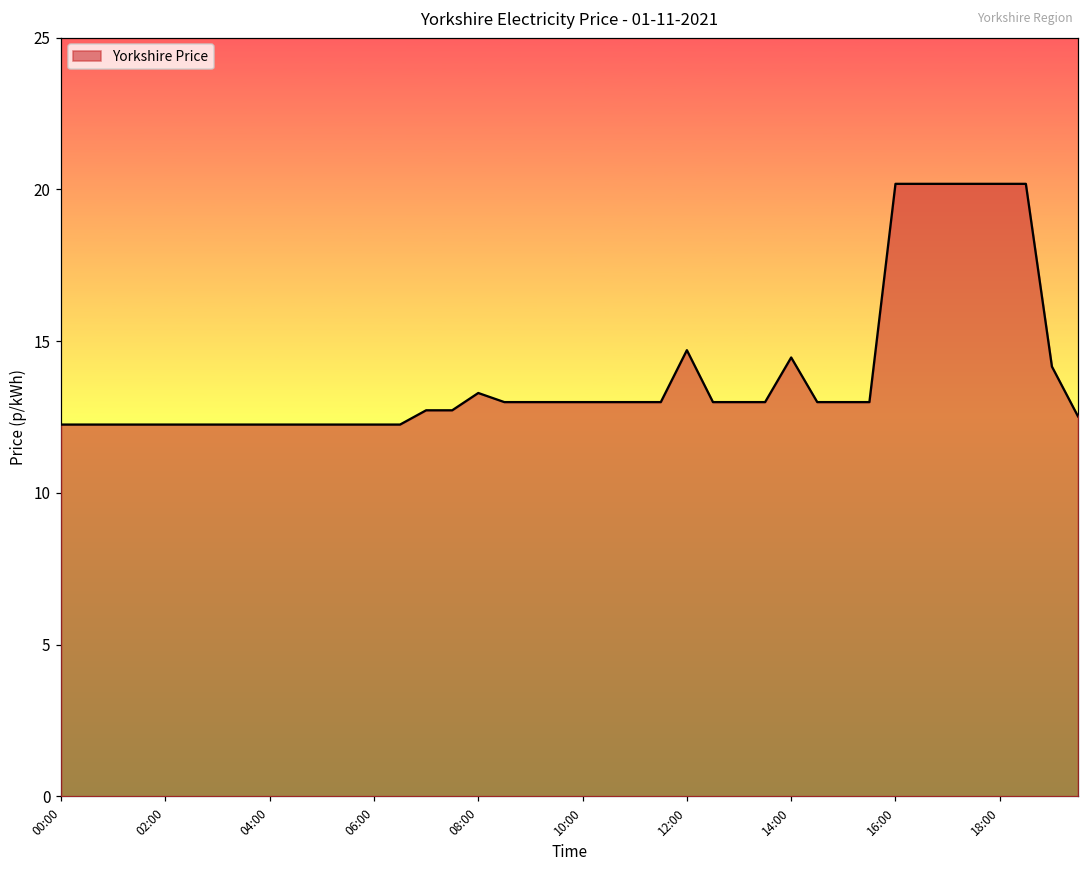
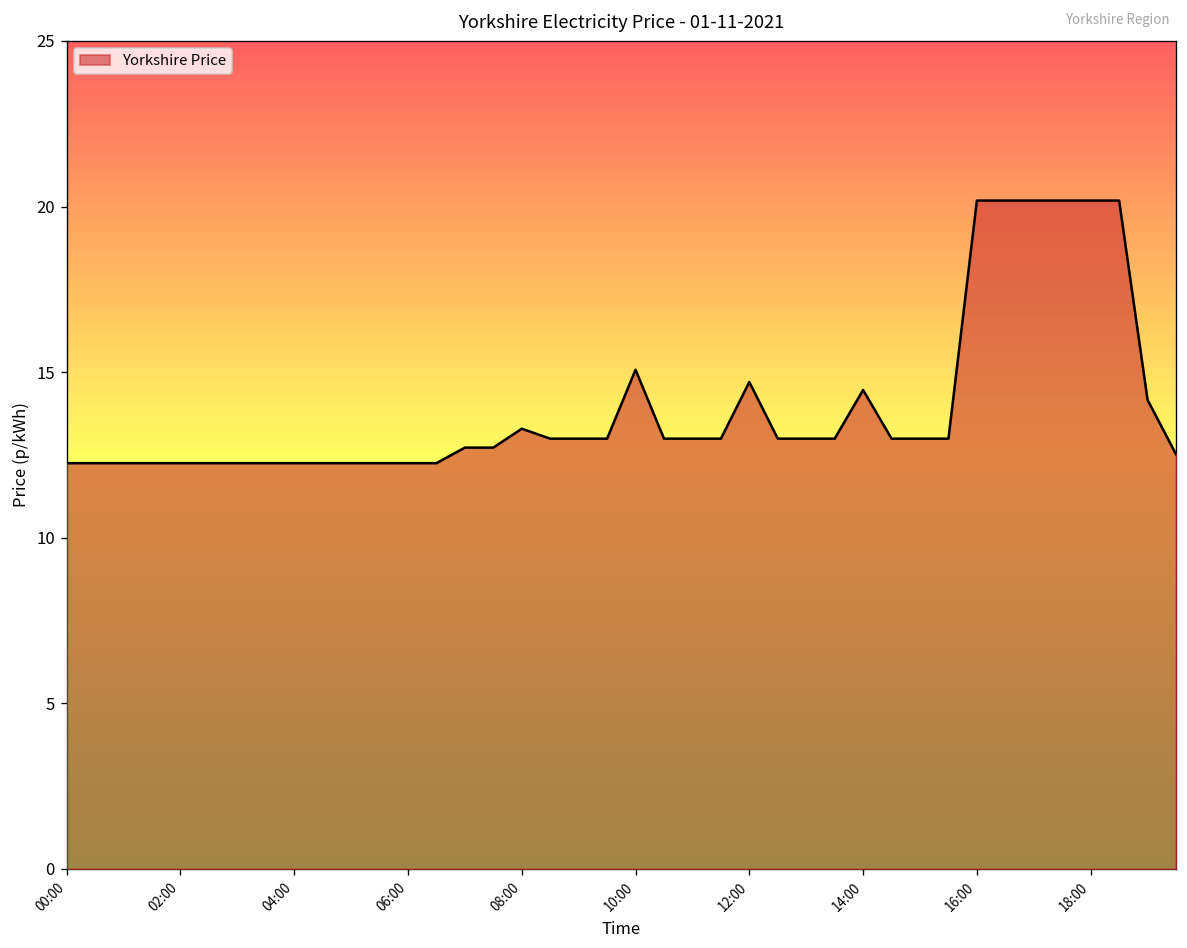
10:00: 13.0 -> 15.1
